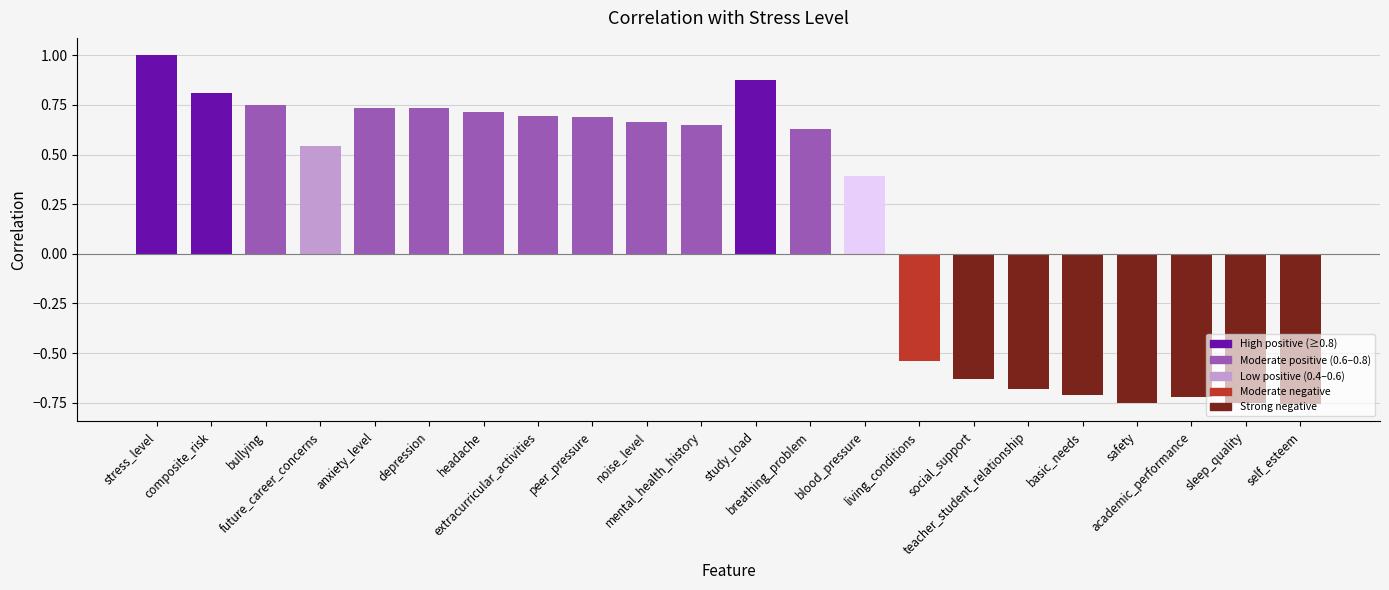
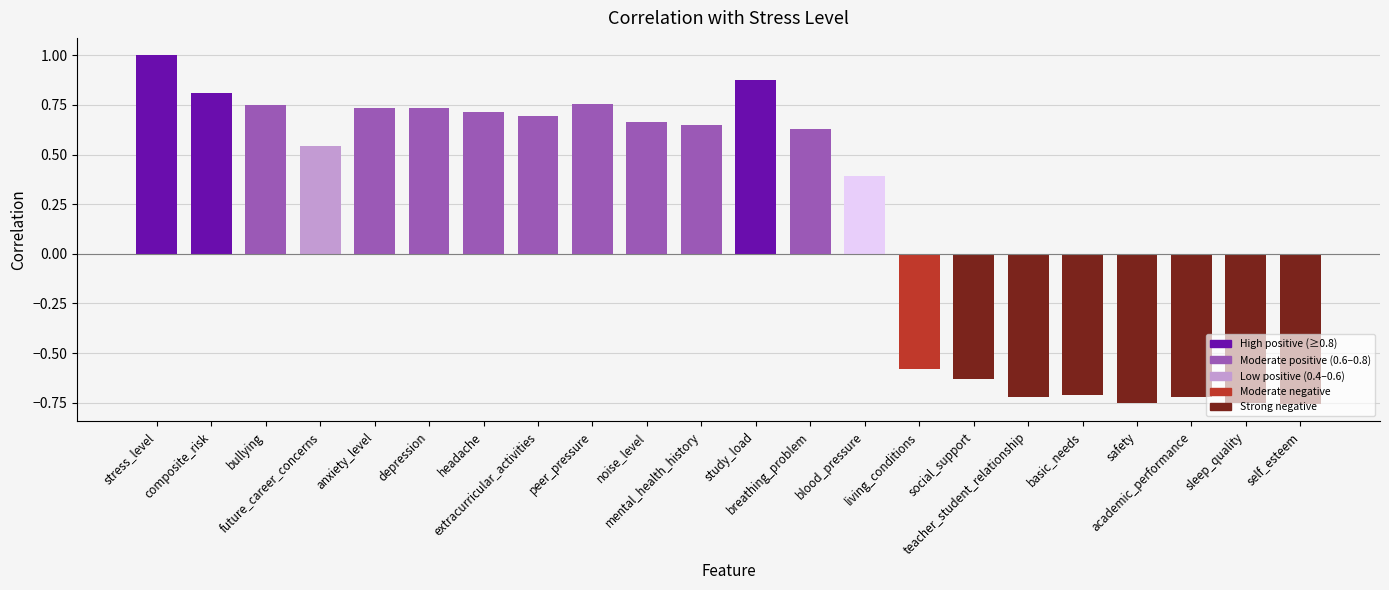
peer_pressure: 0.69 -> 0.75
living_conditions: -0.54 -> -0.58
teacher_student_relationship: -0.68 -> -0.72
